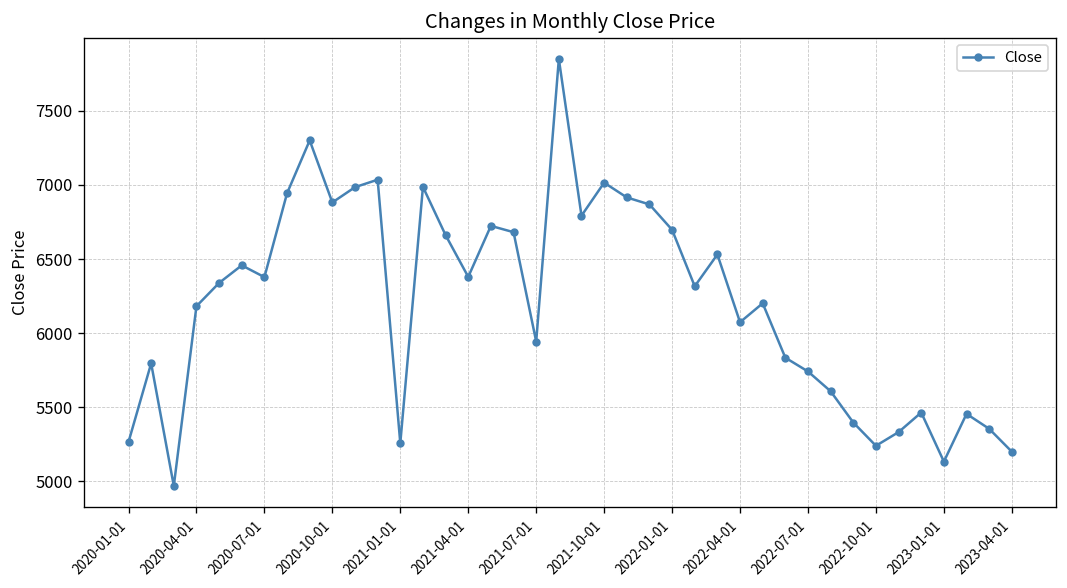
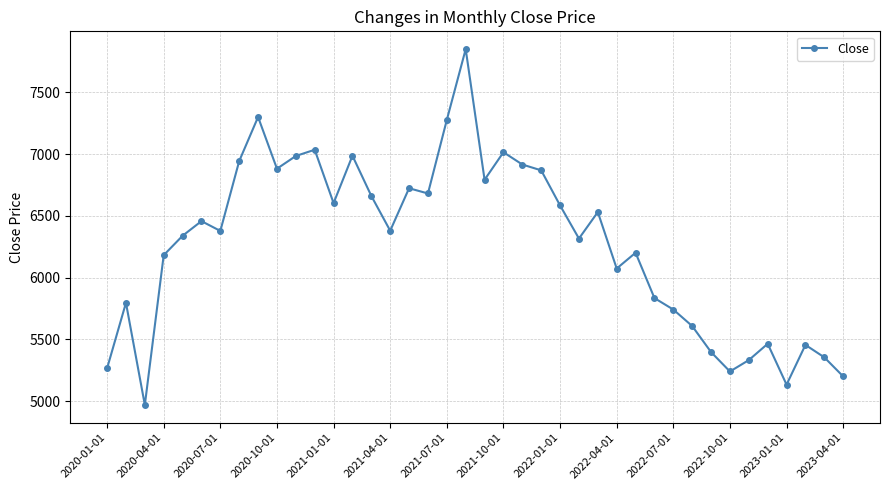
2021-01-01: 5260 -> 6600
2021-07-01: 5940 -> 7280
2022-01-01: 6700 -> 6580
